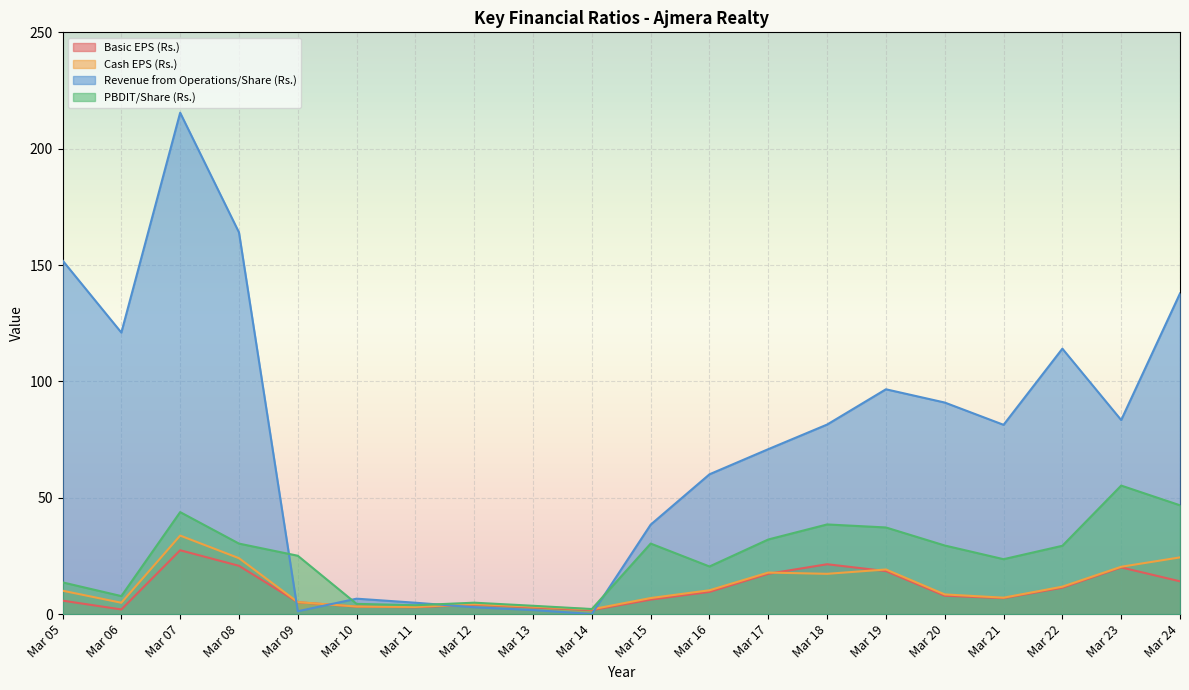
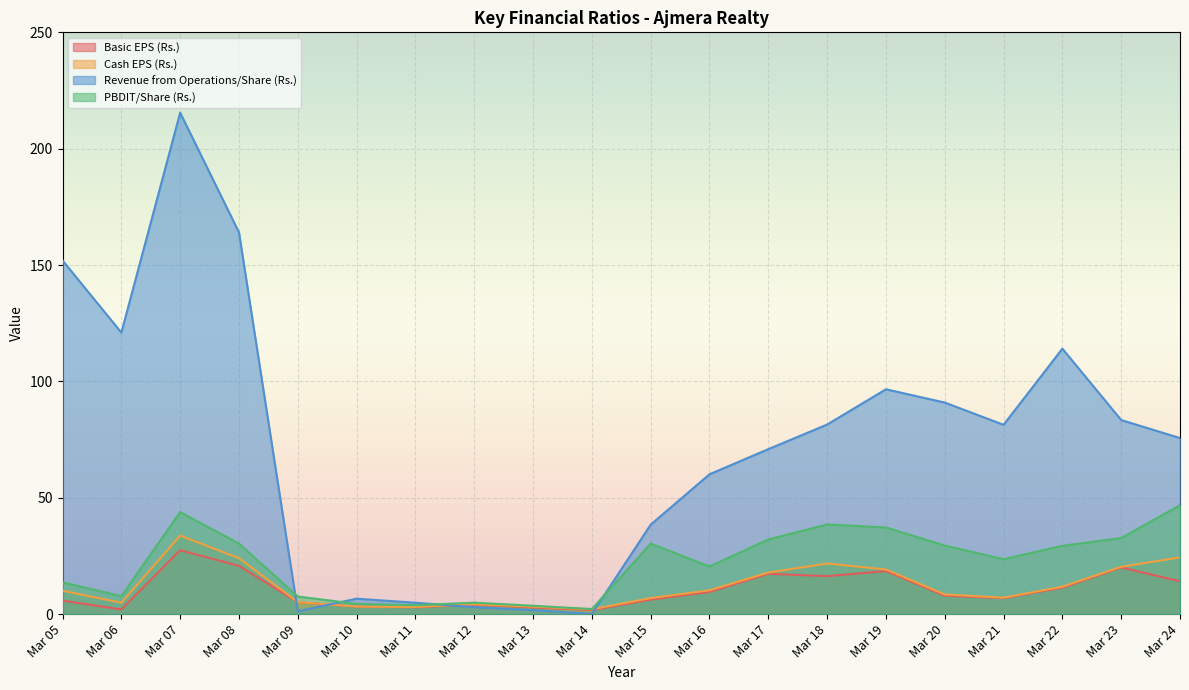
PBDIT/Share (Rs.), Mar 09: 25 -> 8
Basic EPS (Rs.), Mar 18: 21 -> 16
Cash EPS (Rs.), Mar 18: 17 -> 22
PBDIT/Share (Rs.), Mar 23: 55 -> 33
Revenue from Operations/Share (Rs.), Mar 24: 138 -> 76
